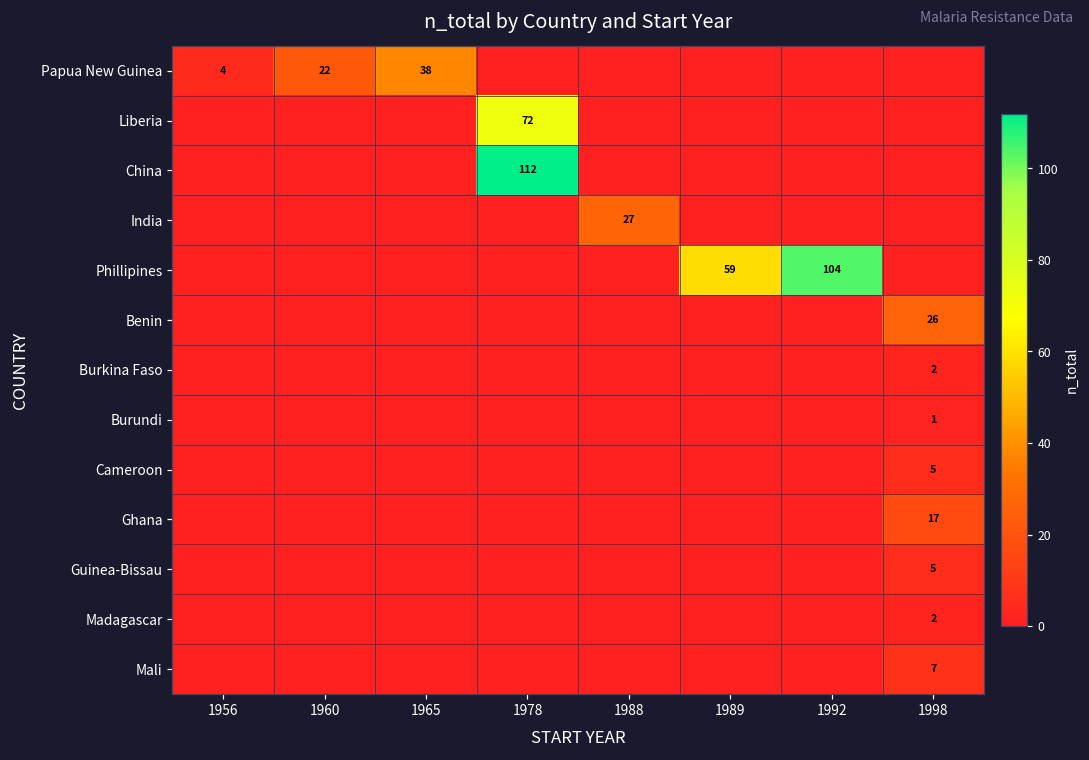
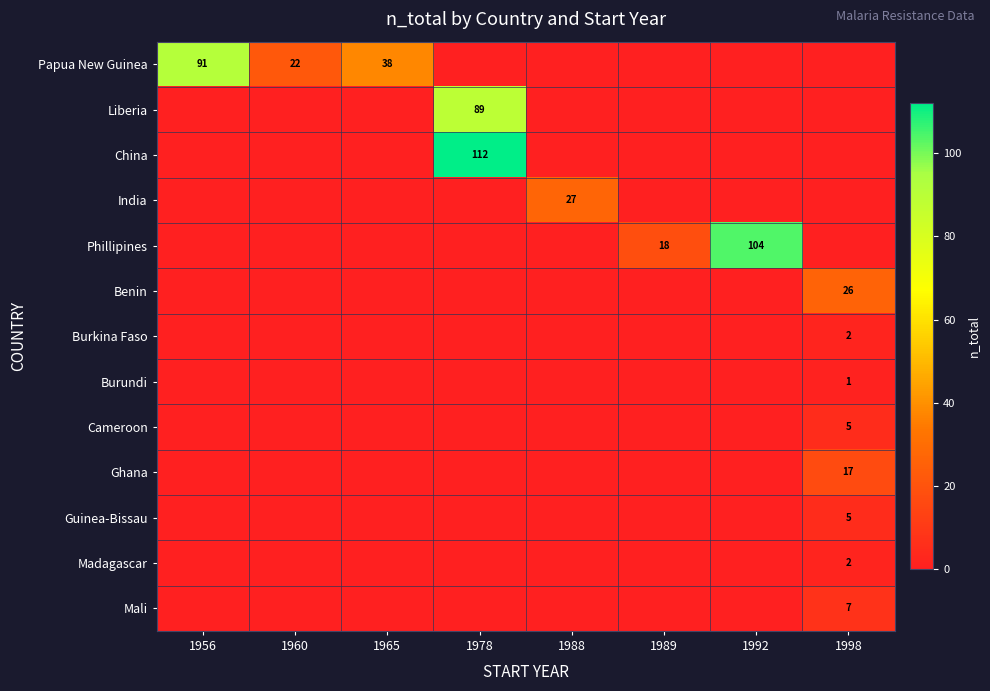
Papua New Guinea, 1956: 4 -> 91
Liberia, 1978: 72 -> 89
Phillipines, 1989: 59 -> 18
